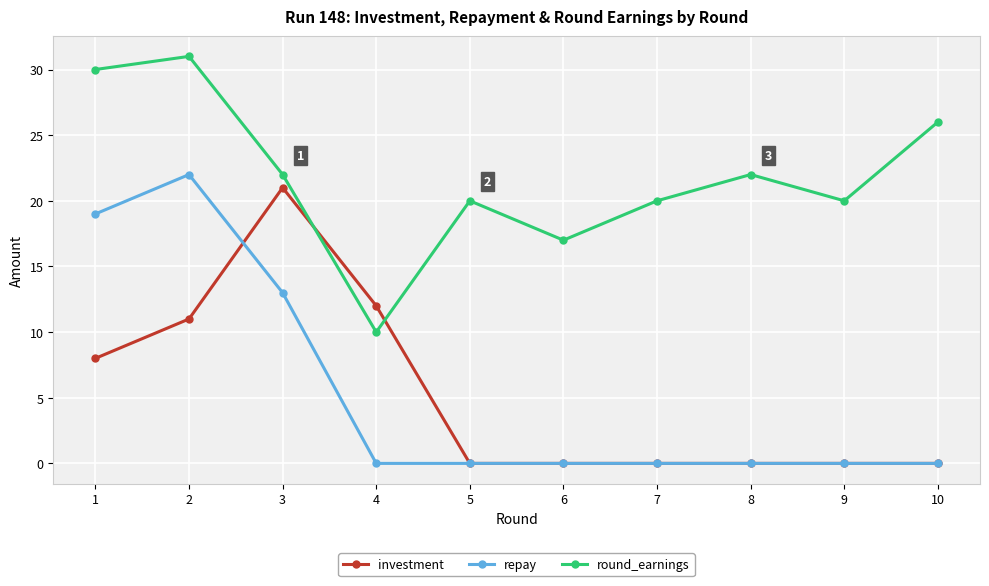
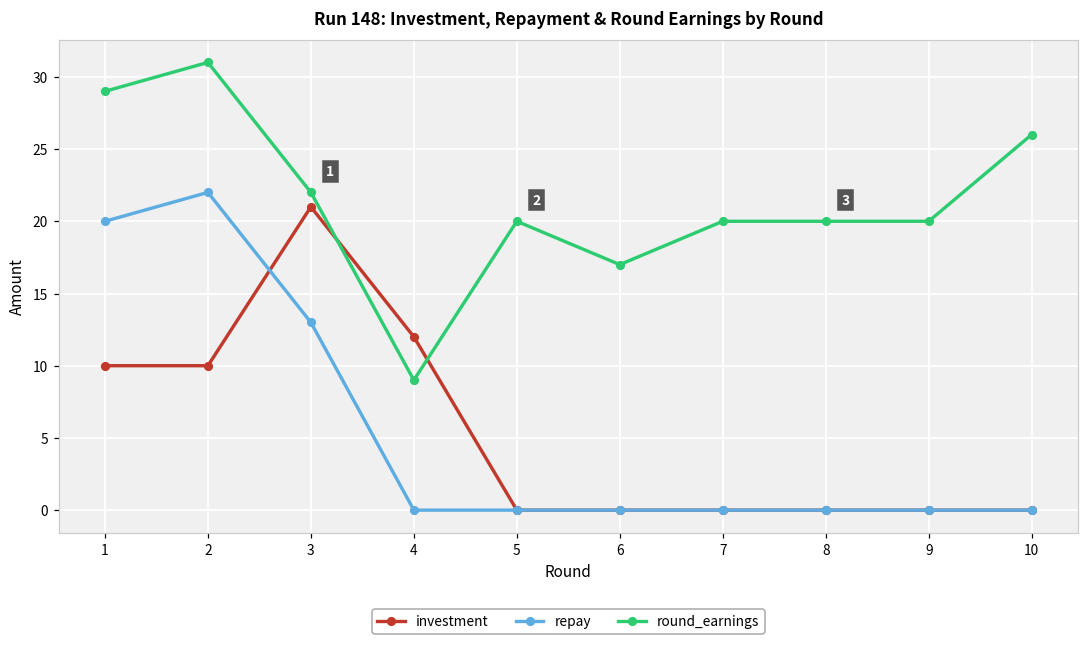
investment, 1: 8 -> 10
repay, 1: 19 -> 20
round_earnings, 1: 30 -> 29
investment, 2: 11 -> 10
round_earnings, 4: 10 -> 9
round_earnings, 8: 22 -> 20
